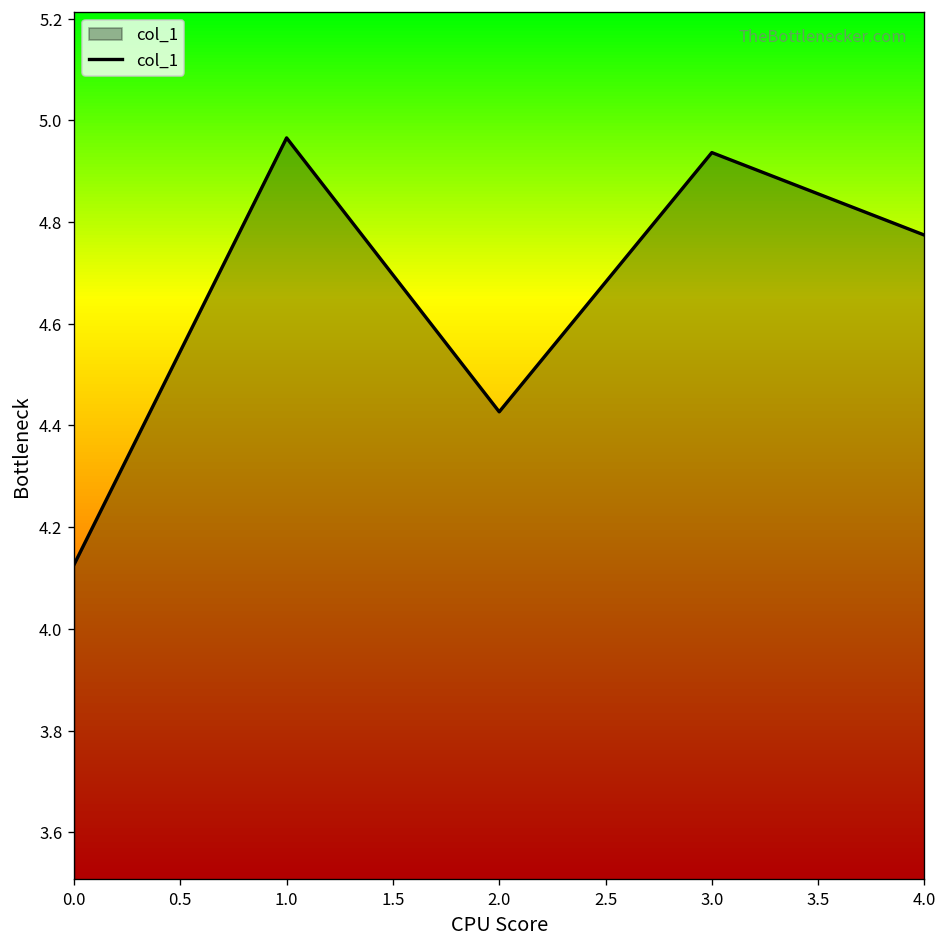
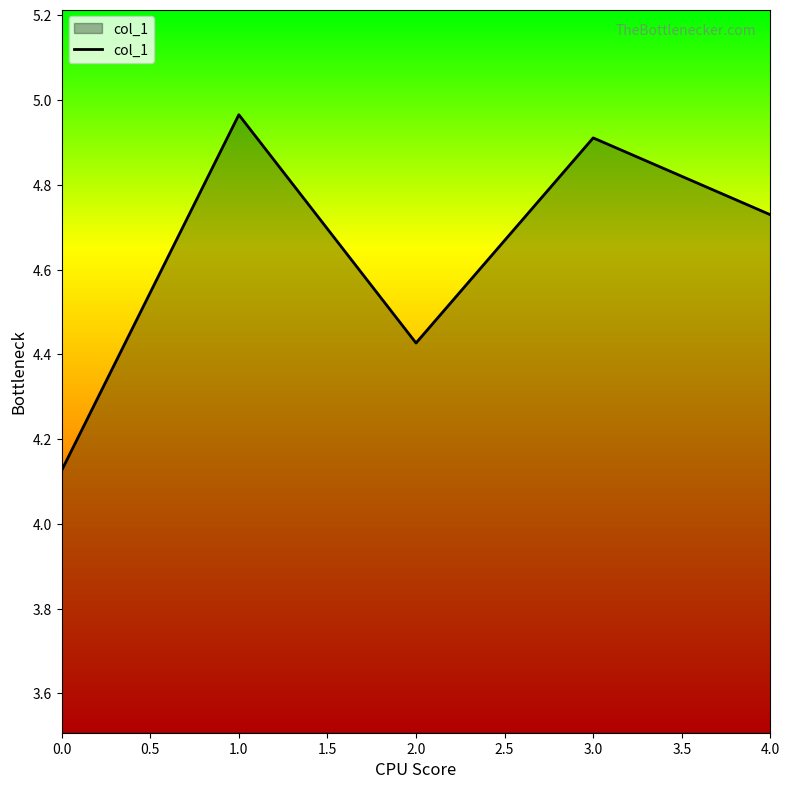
3.0: 4.94 -> 4.91
4.0: 4.77 -> 4.73
